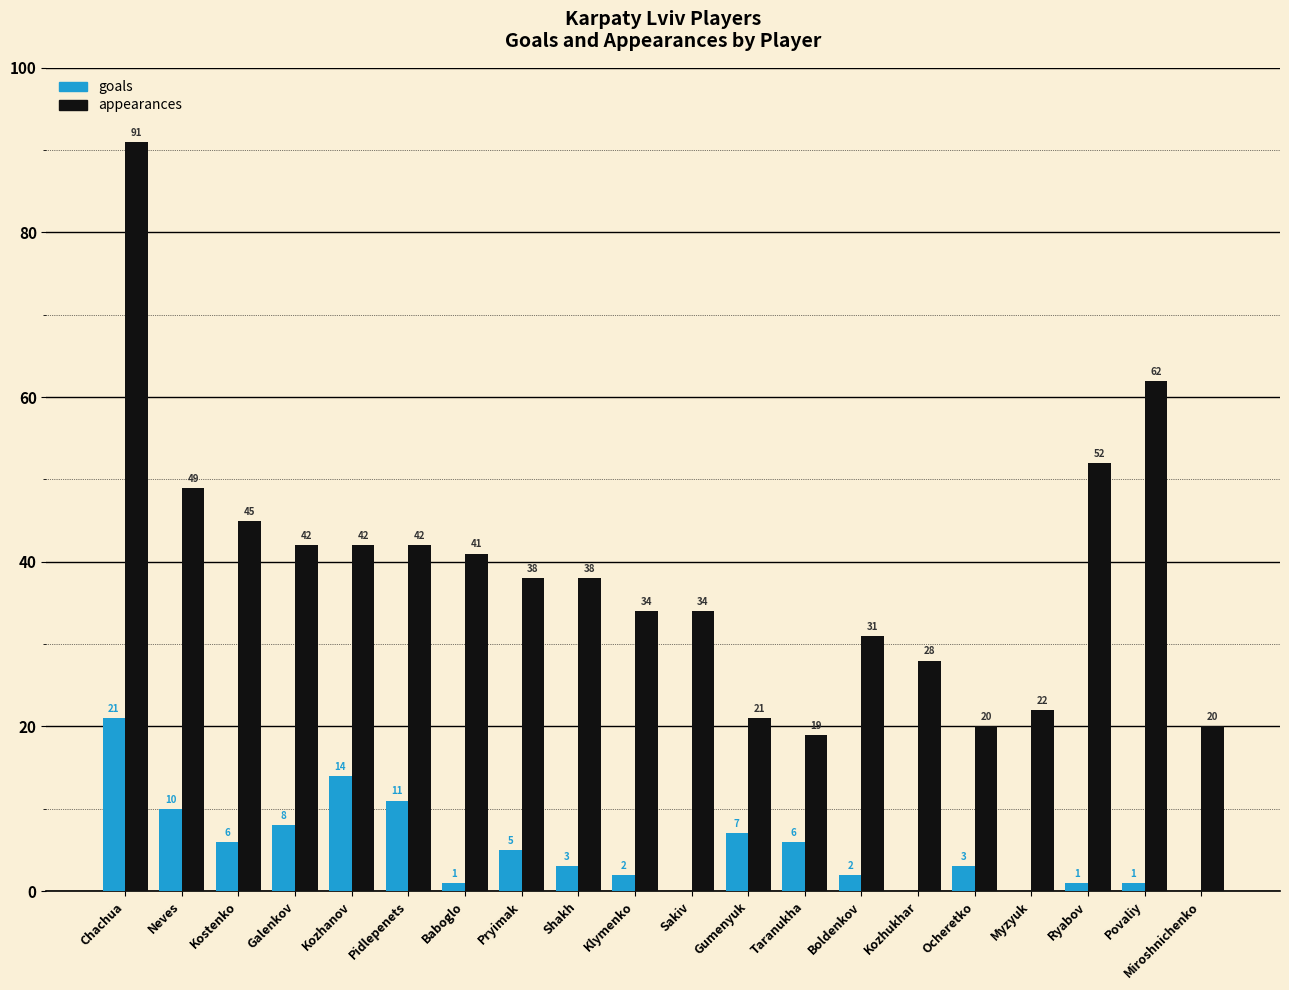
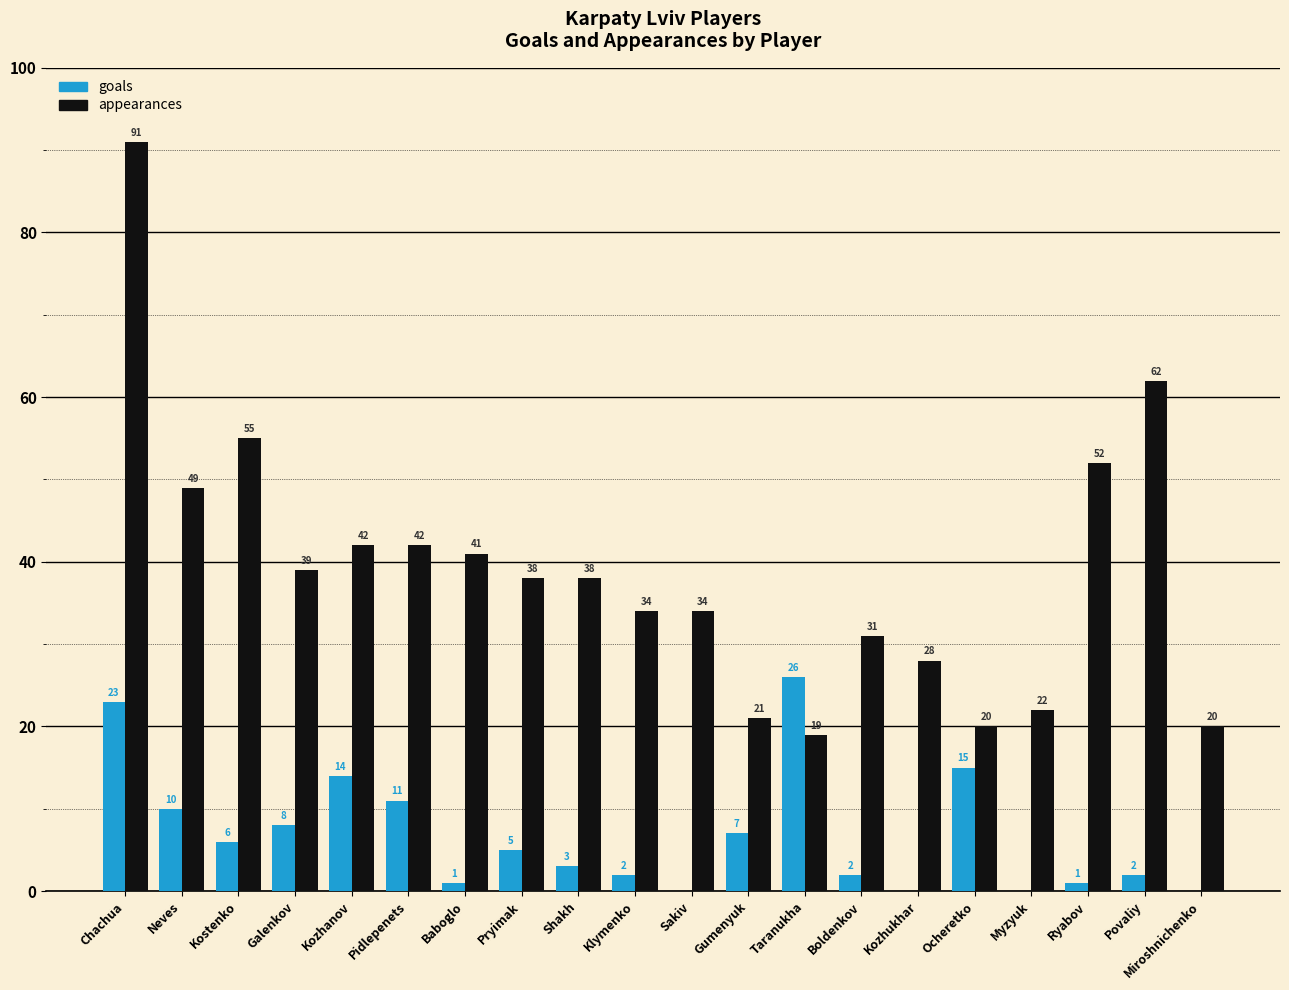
goals, Chachua: 21 -> 23
appearances, Kostenko: 45 -> 55
appearances, Galenkov: 42 -> 39
goals, Taranukha: 6 -> 26
goals, Ocheretko: 3 -> 15
goals, Povaliy: 1 -> 2
